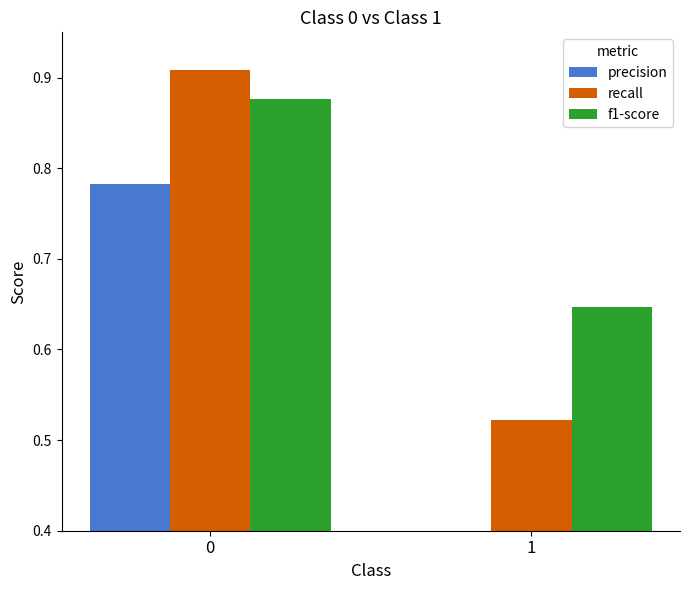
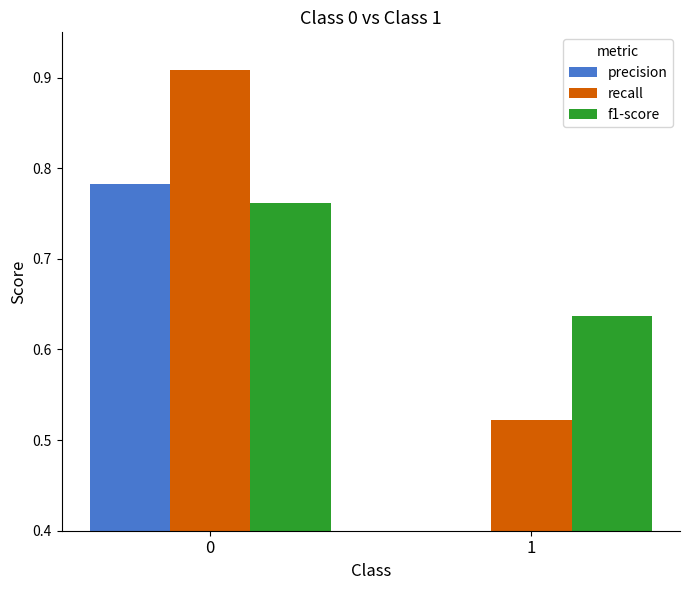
f1-score, 0: 0.88 -> 0.76
f1-score, 1: 0.65 -> 0.64
